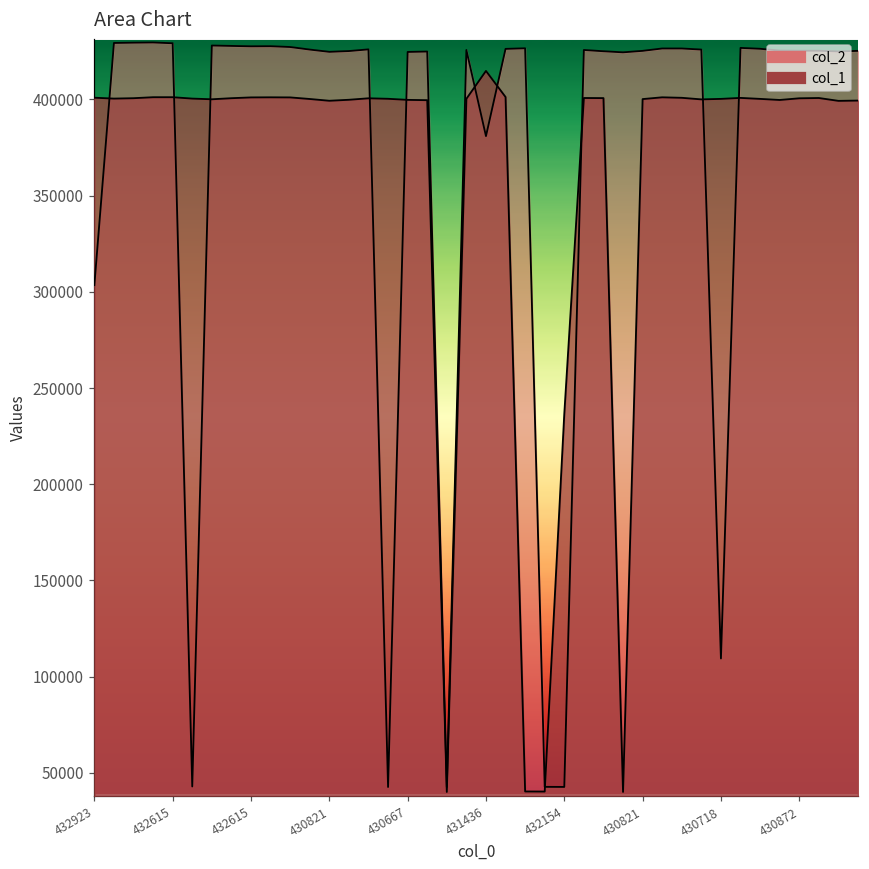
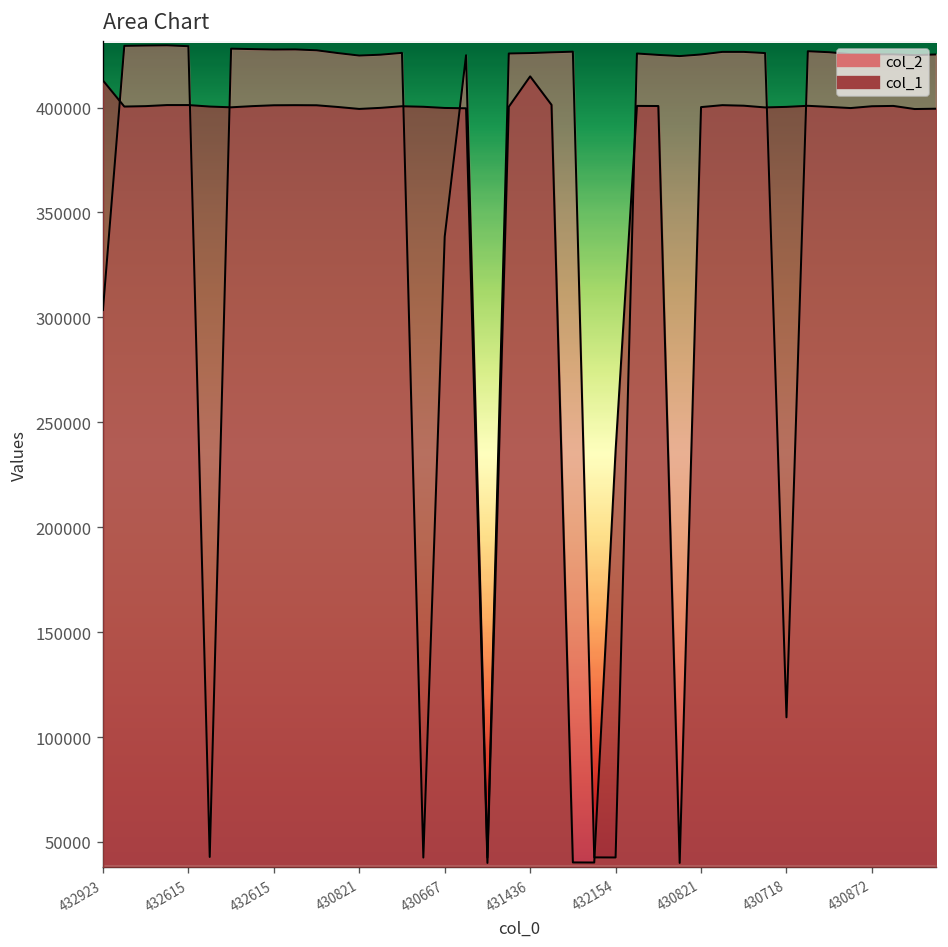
col_1, 432923: 401000 -> 413000
col_2, 430667: 425000 -> 338000
col_2, 431436: 381000 -> 426000
